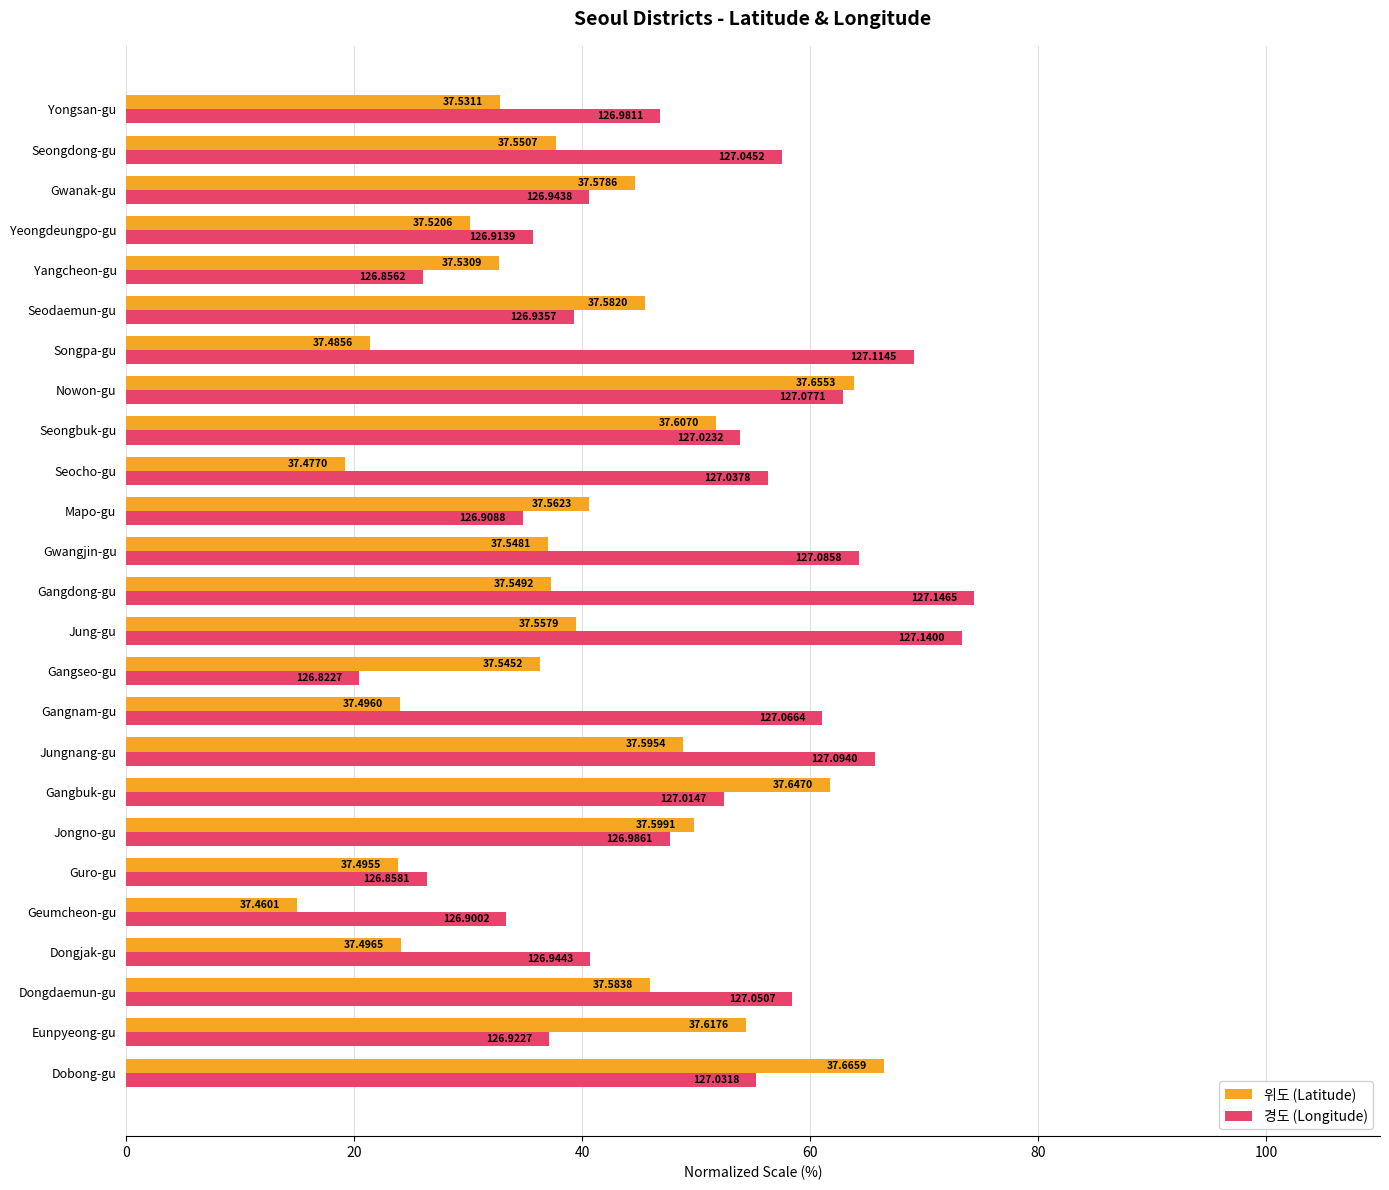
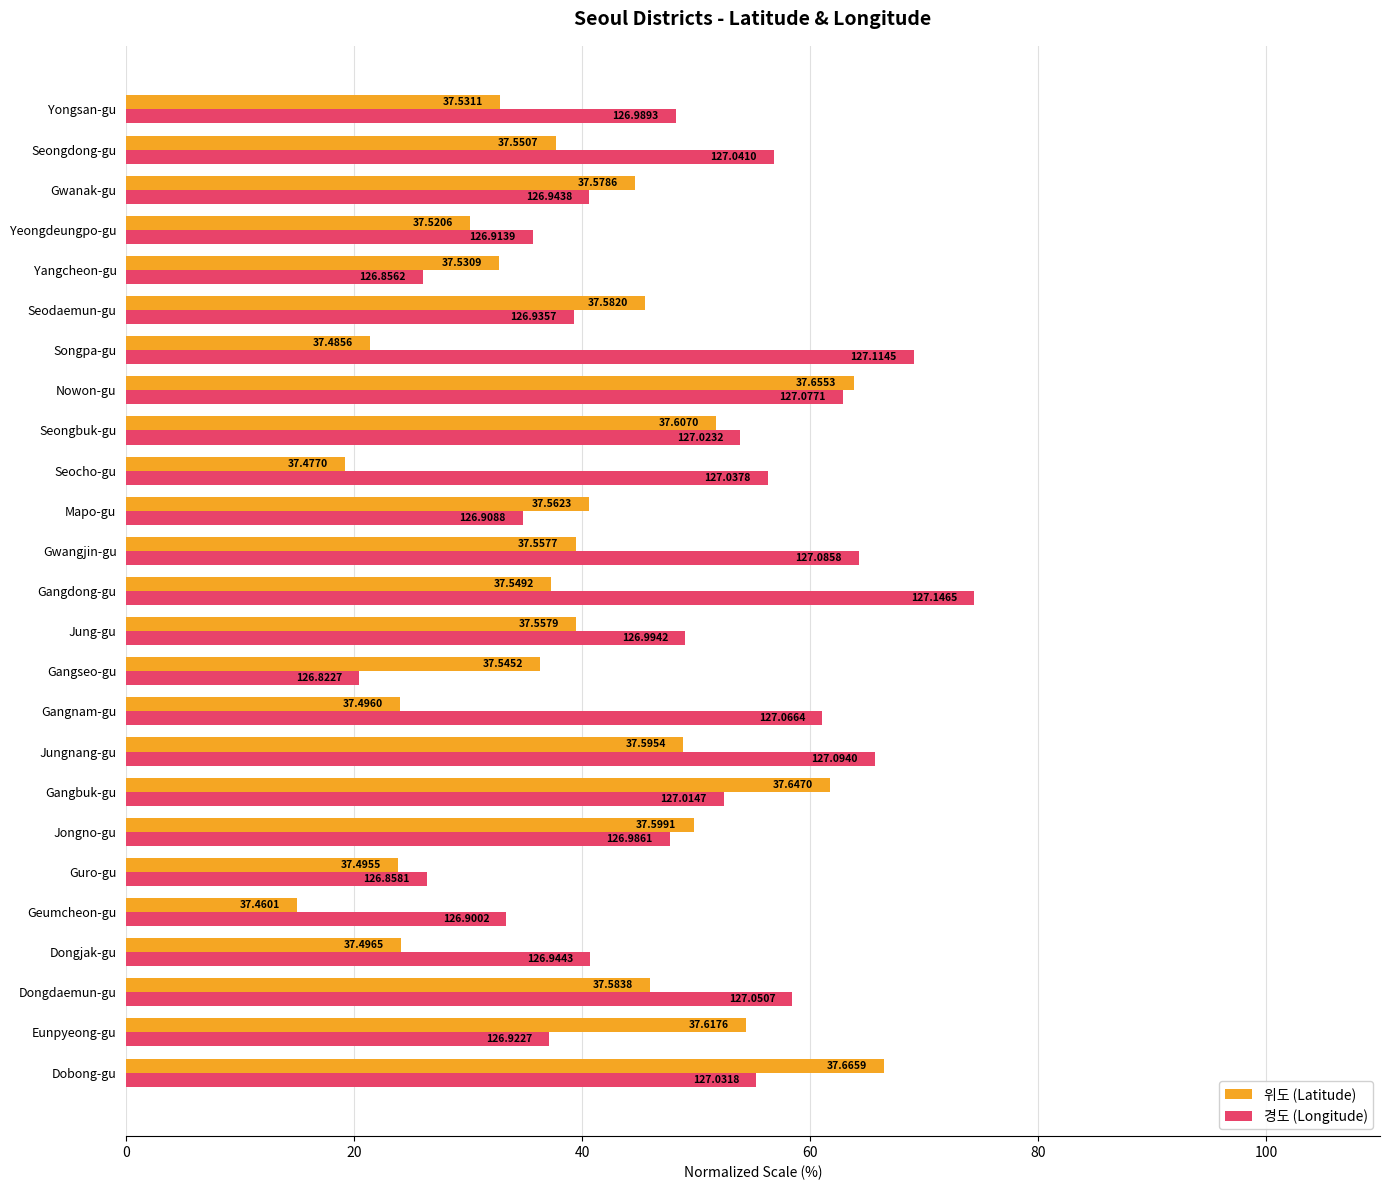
경도 (Longitude), Yongsan-gu: 126.9811 -> 126.9893
경도 (Longitude), Seongdong-gu: 127.0452 -> 127.0410
위도 (Latitude), Gwangjin-gu: 37.5481 -> 37.5577
경도 (Longitude), Jung-gu: 127.1400 -> 126.9942
